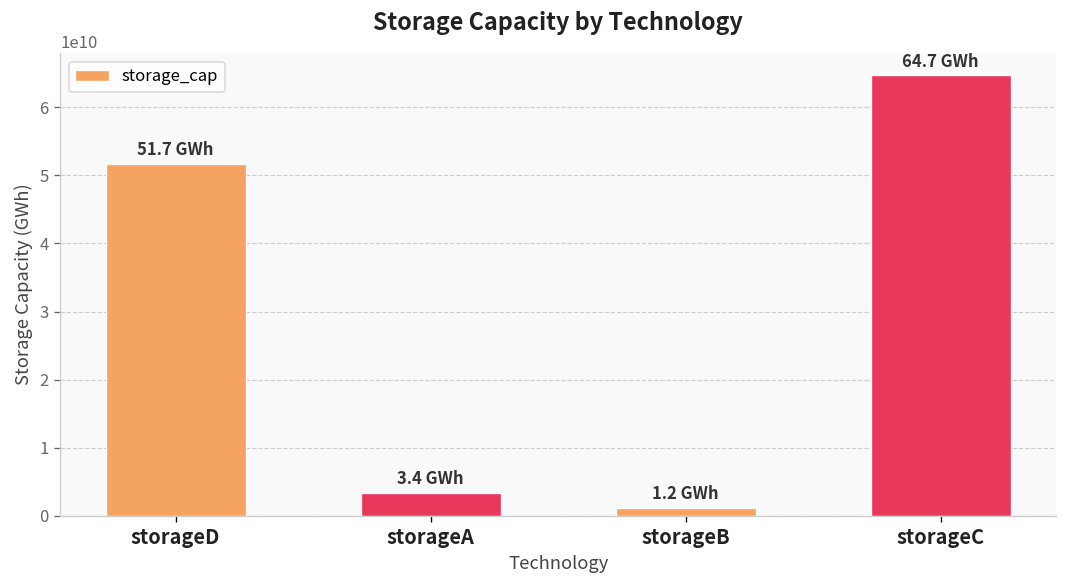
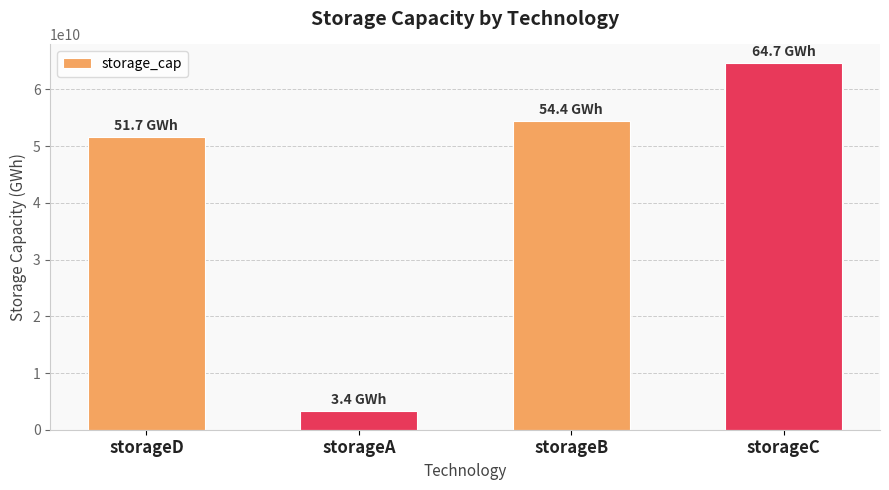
storageB: 1.2 -> 54.4
